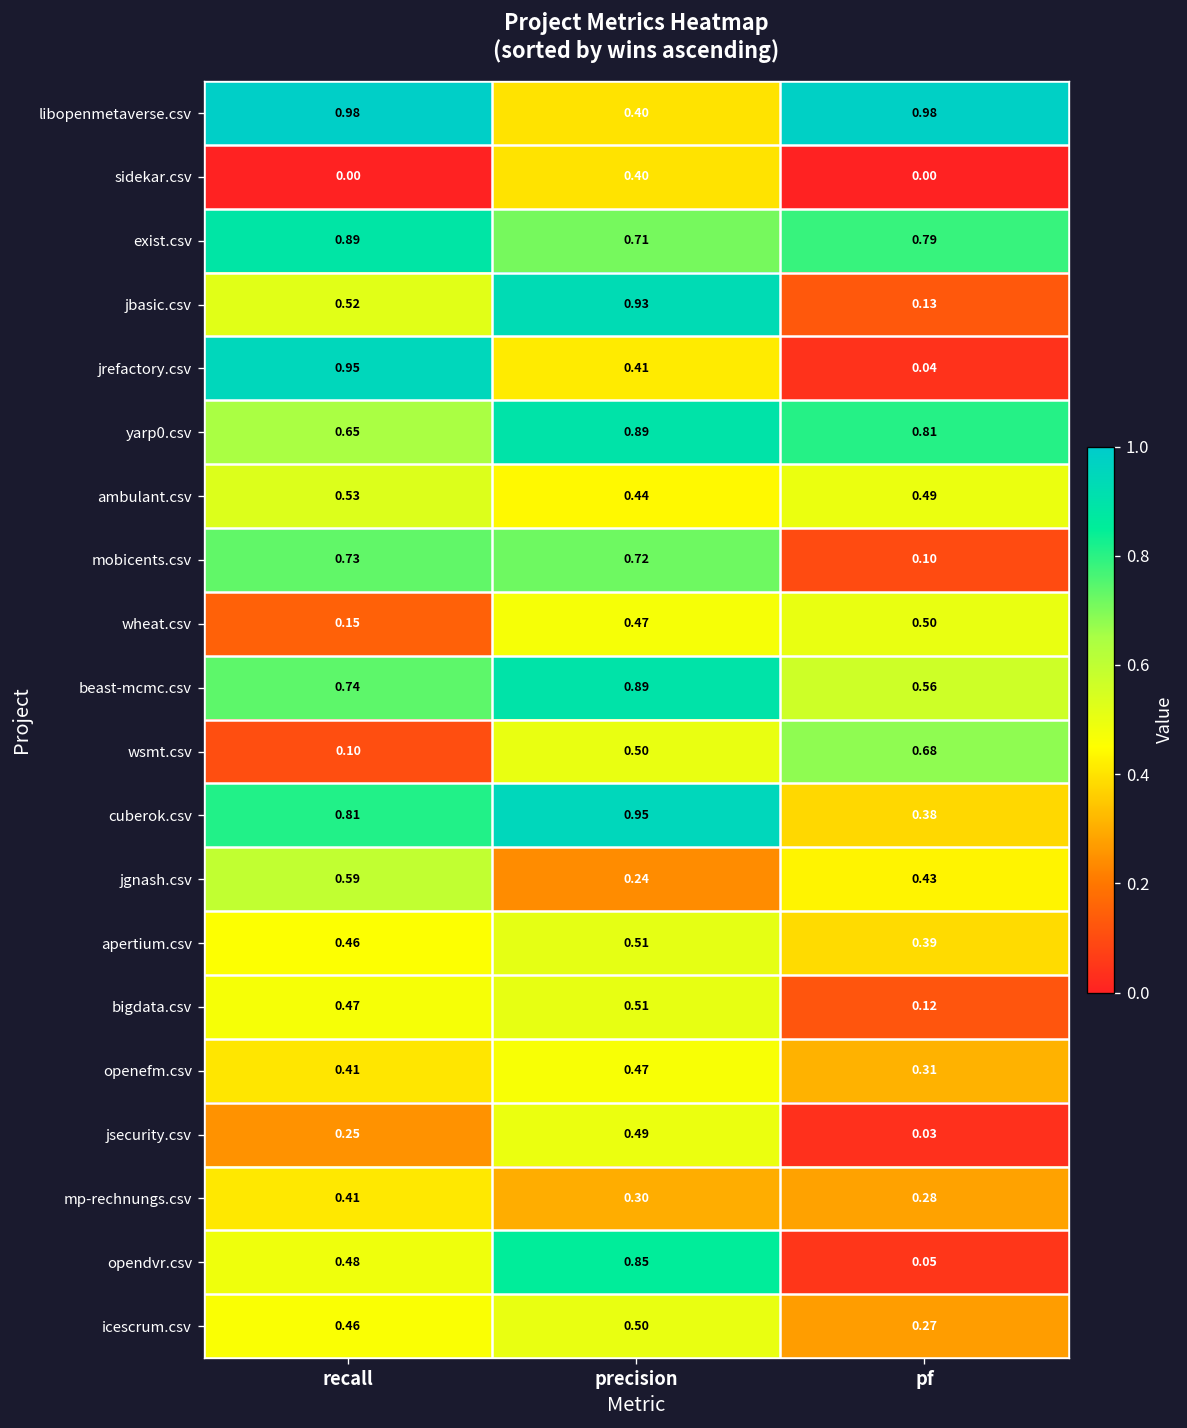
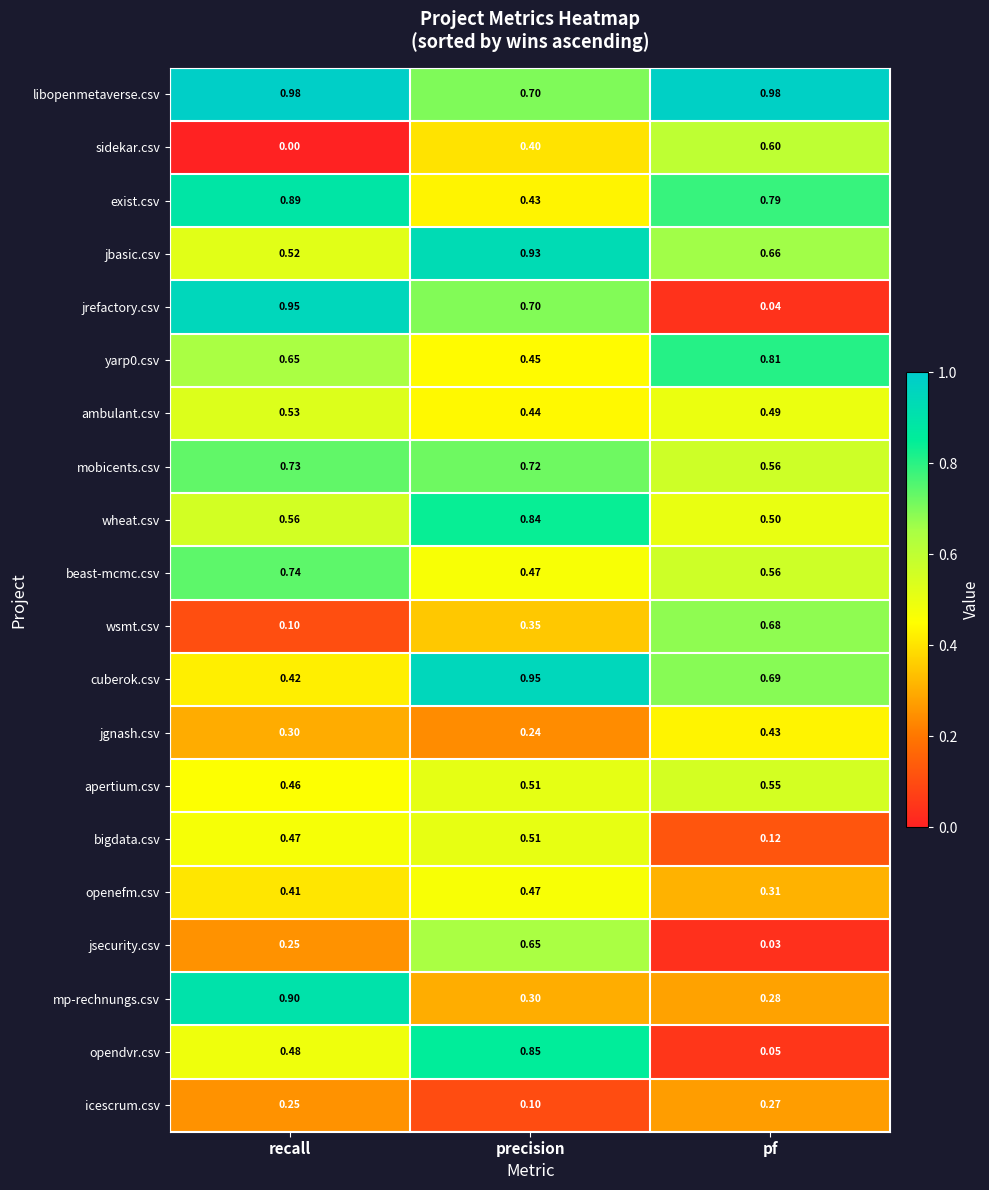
libopenmetaverse.csv, precision: 0.40 -> 0.70
sidekar.csv, pf: 0.00 -> 0.60
exist.csv, precision: 0.71 -> 0.43
jbasic.csv, pf: 0.13 -> 0.66
jrefactory.csv, precision: 0.41 -> 0.70
yarp0.csv, precision: 0.89 -> 0.45
mobicents.csv, pf: 0.10 -> 0.56
wheat.csv, recall: 0.15 -> 0.56
wheat.csv, precision: 0.47 -> 0.84
beast-mcmc.csv, precision: 0.89 -> 0.47
wsmt.csv, precision: 0.50 -> 0.35
cuberok.csv, recall: 0.81 -> 0.42
cuberok.csv, pf: 0.38 -> 0.69
jgnash.csv, recall: 0.59 -> 0.30
apertium.csv, pf: 0.39 -> 0.55
jsecurity.csv, precision: 0.49 -> 0.65
mp-rechnungs.csv, recall: 0.41 -> 0.90
icescrum.csv, recall: 0.46 -> 0.25
icescrum.csv, precision: 0.50 -> 0.10
